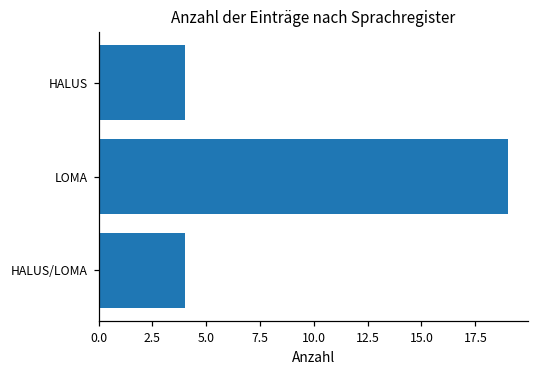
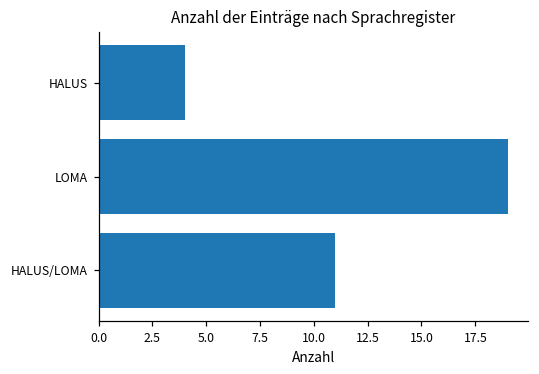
HALUS/LOMA: 4 -> 11
